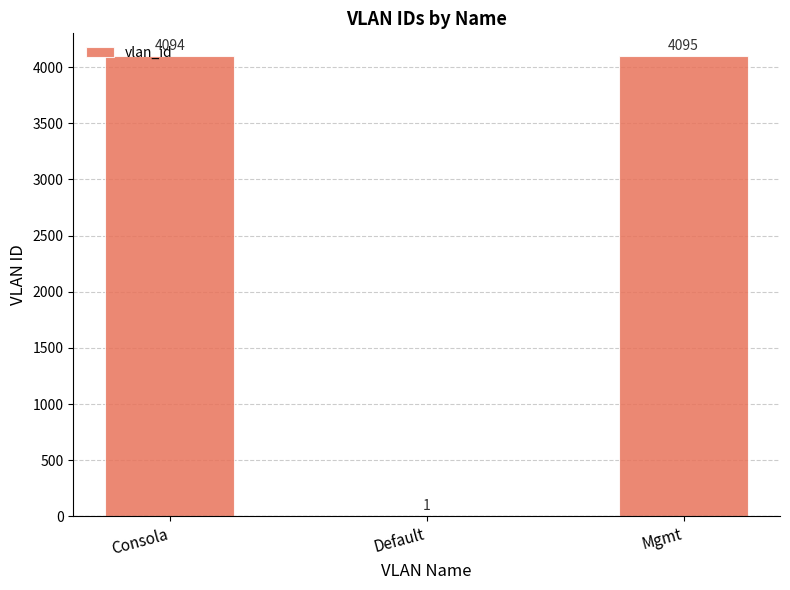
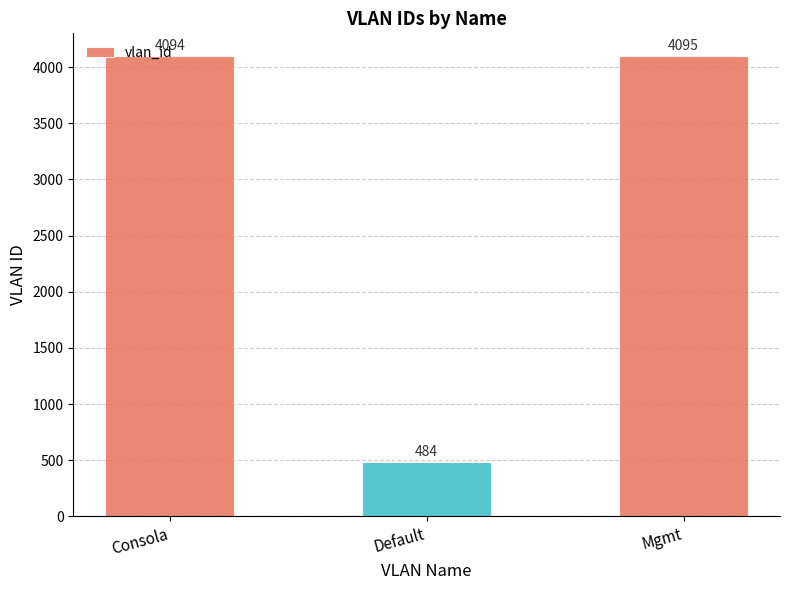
Default: 1 -> 484
